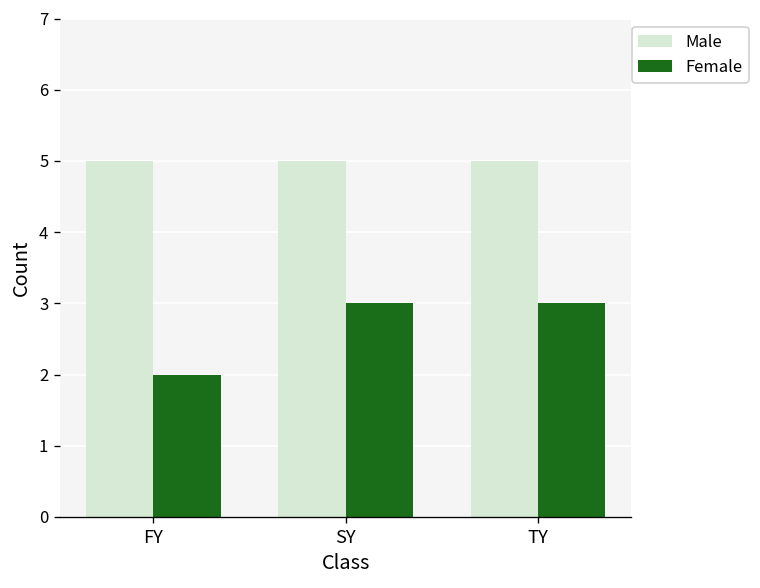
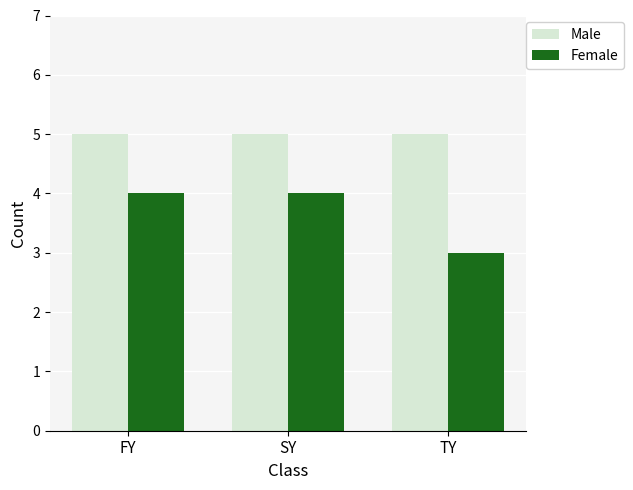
Female, FY: 2 -> 4
Female, SY: 3 -> 4
